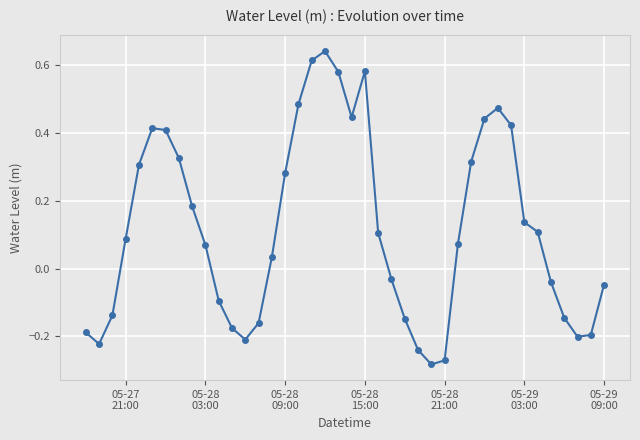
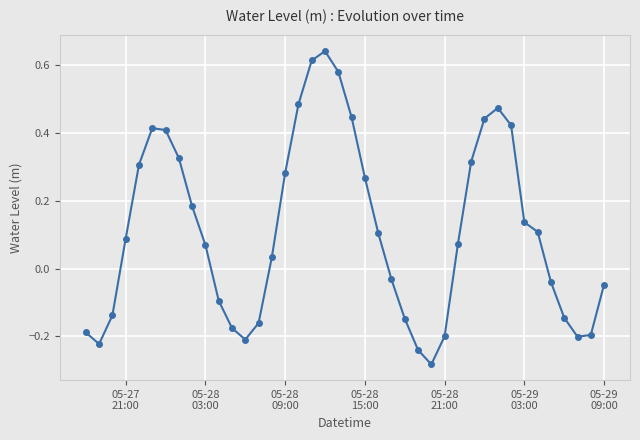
05-28 15:00: 0.58 -> 0.27
05-28 21:00: -0.27 -> -0.20
